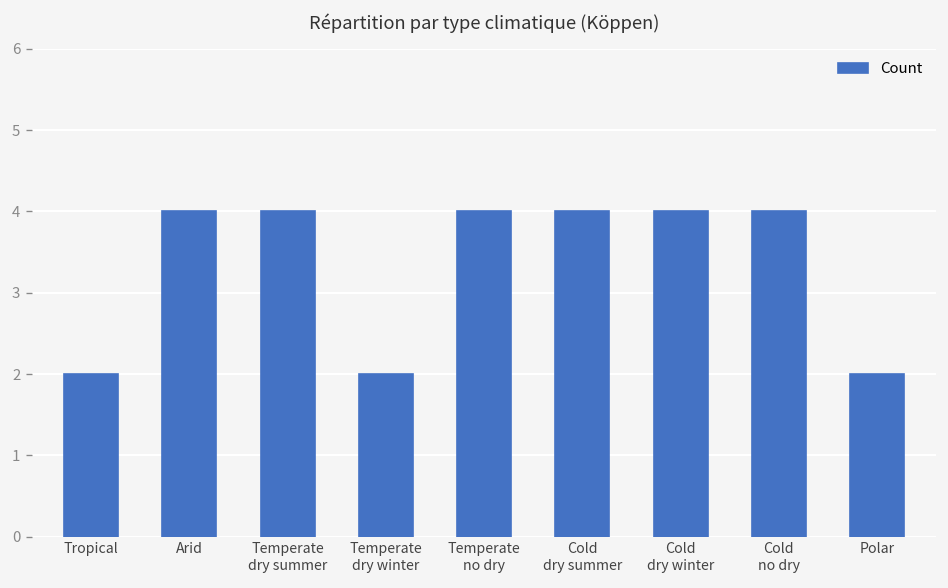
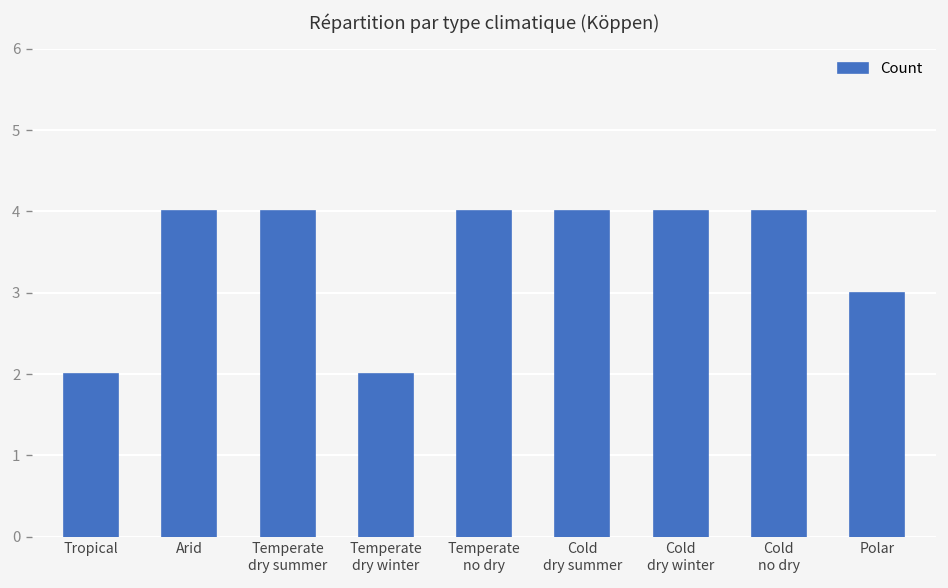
Polar: 2 -> 3
